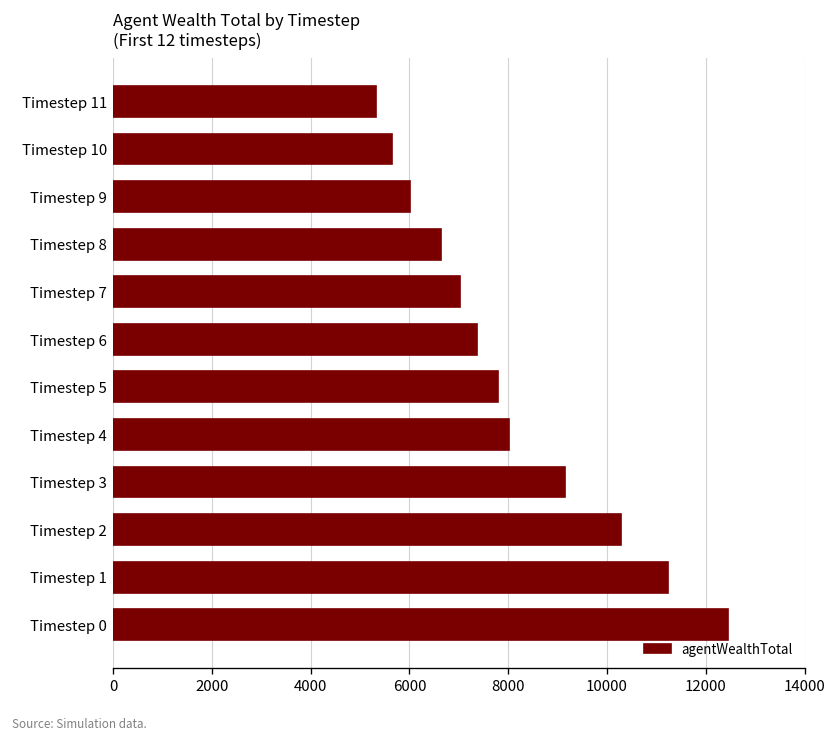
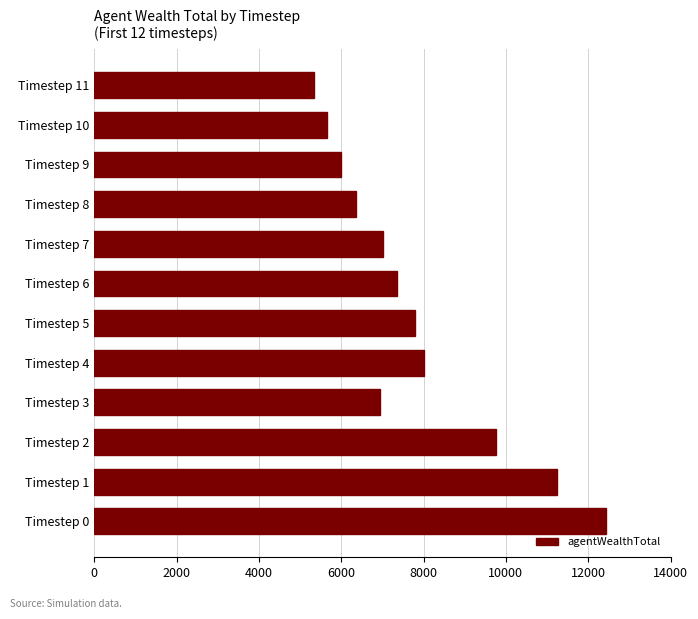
Timestep 8: 6600 -> 6400
Timestep 3: 9200 -> 6900
Timestep 2: 10300 -> 9800
